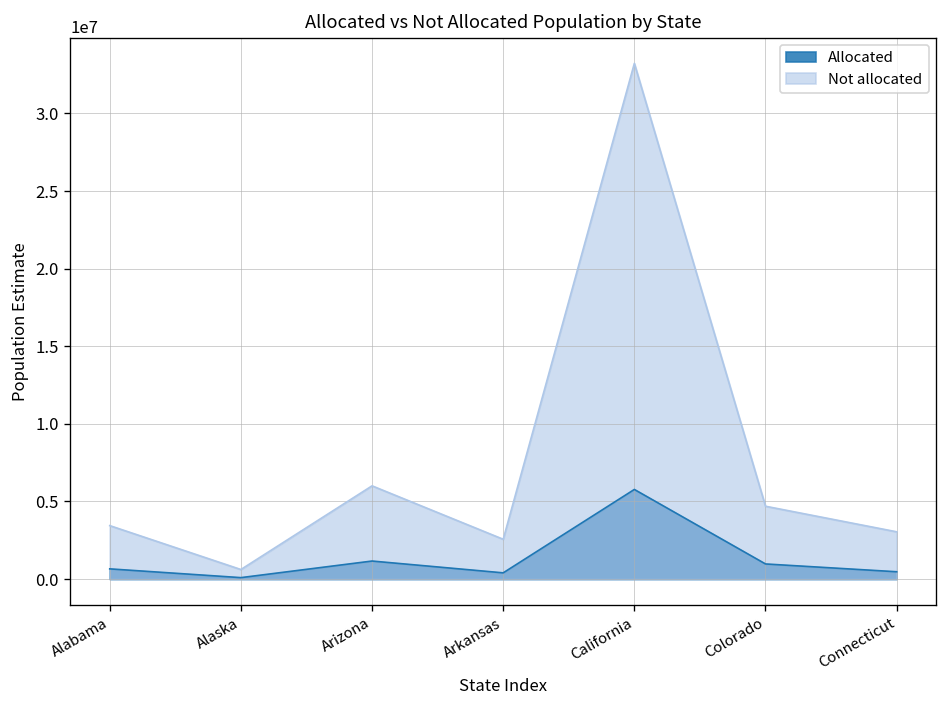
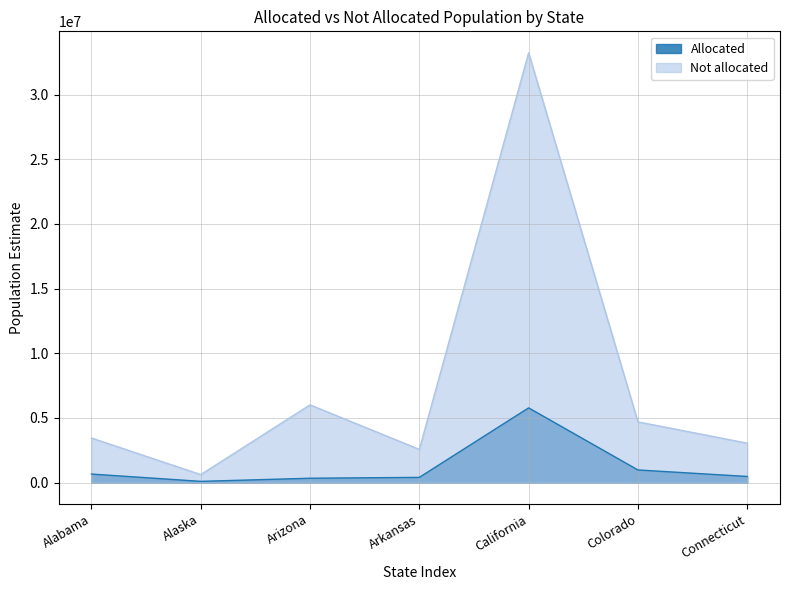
Allocated, Arizona: 1200000 -> 300000
